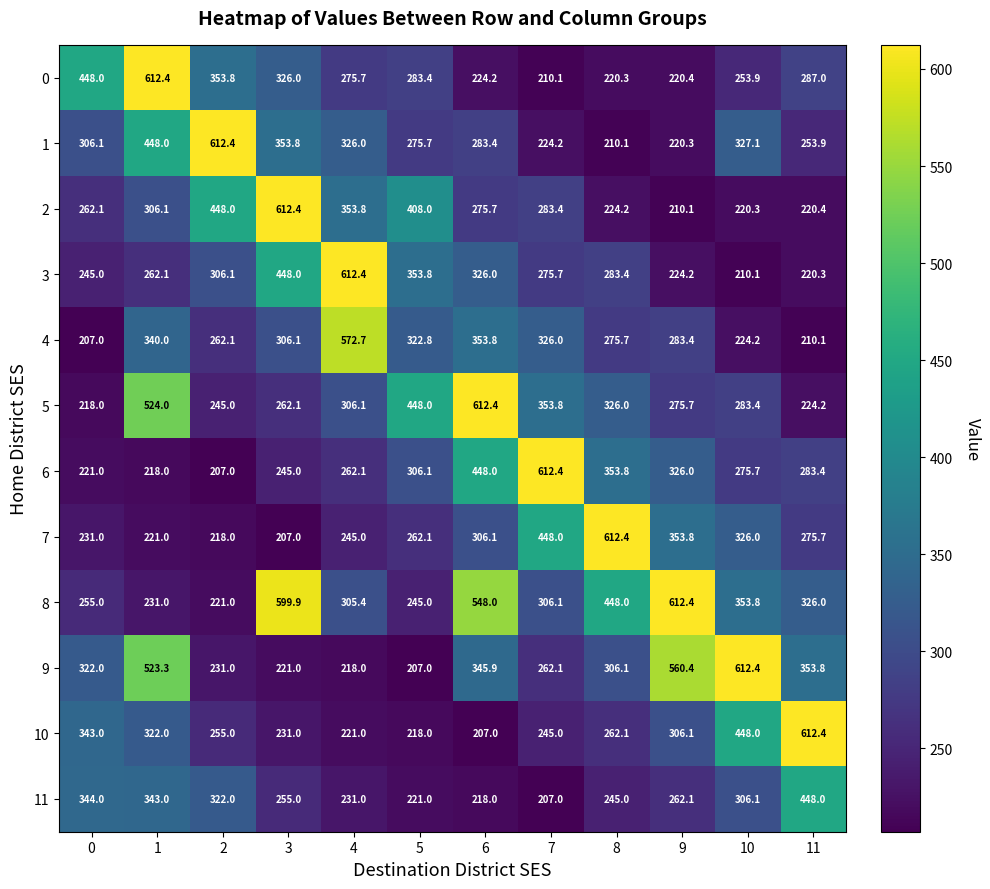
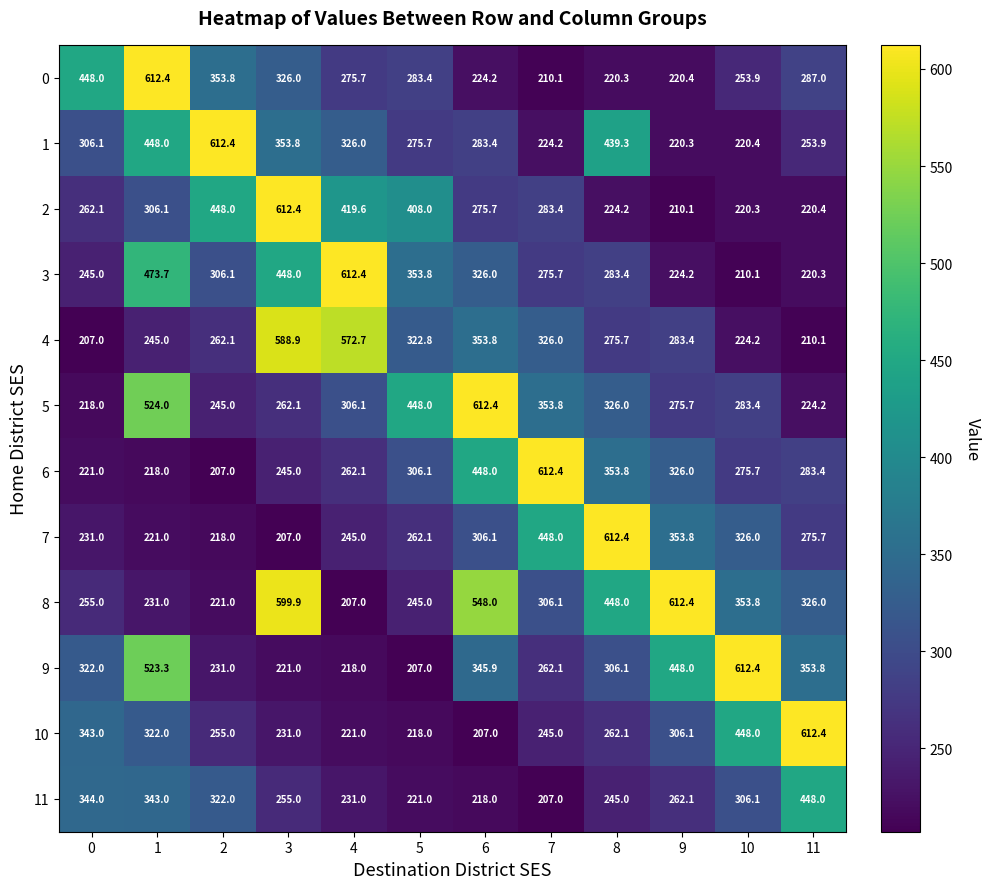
1, 8: 210.1 -> 439.3
1, 10: 327.1 -> 220.4
2, 4: 353.8 -> 419.6
3, 1: 262.1 -> 473.7
4, 1: 340.0 -> 245.0
4, 3: 306.1 -> 588.9
8, 4: 305.4 -> 207.0
9, 9: 560.4 -> 448.0
